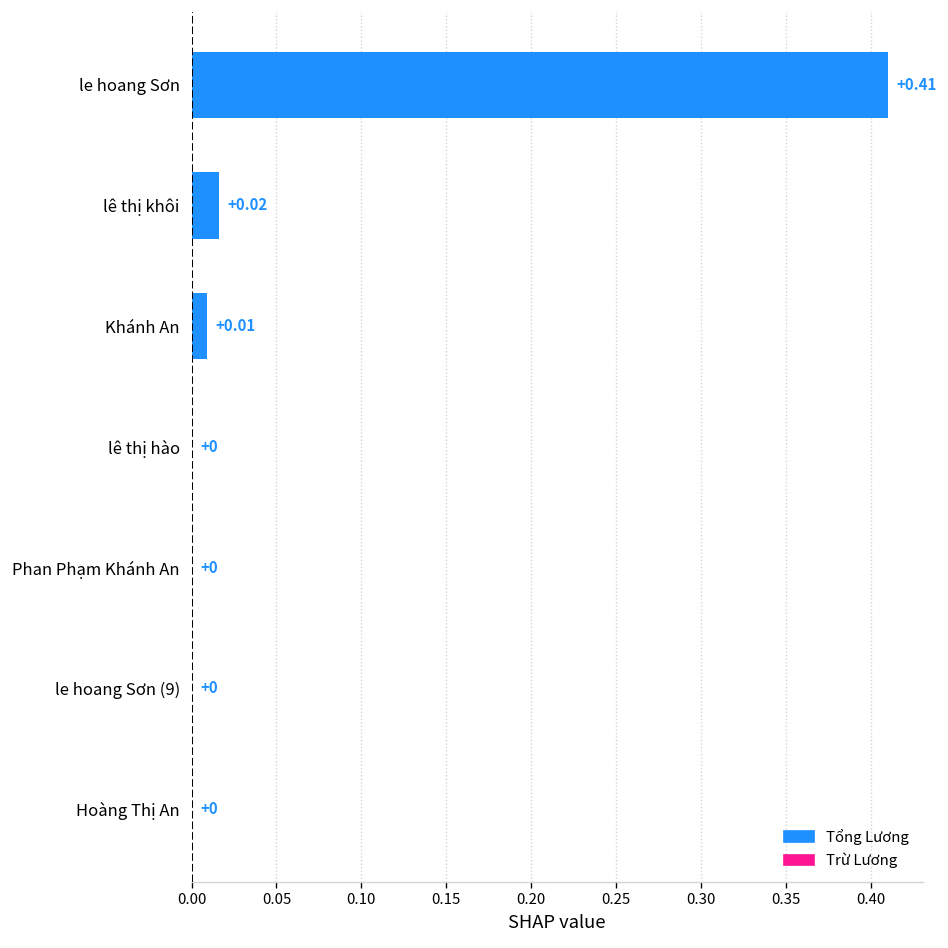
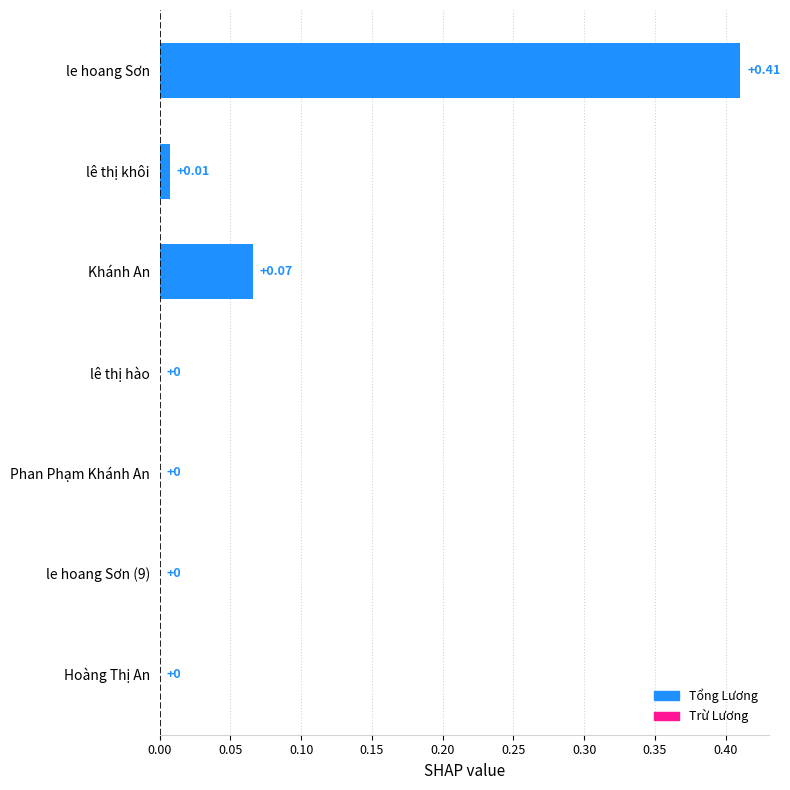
lê thị khôi: +0.02 -> +0.01
Khánh An: +0.01 -> +0.07
